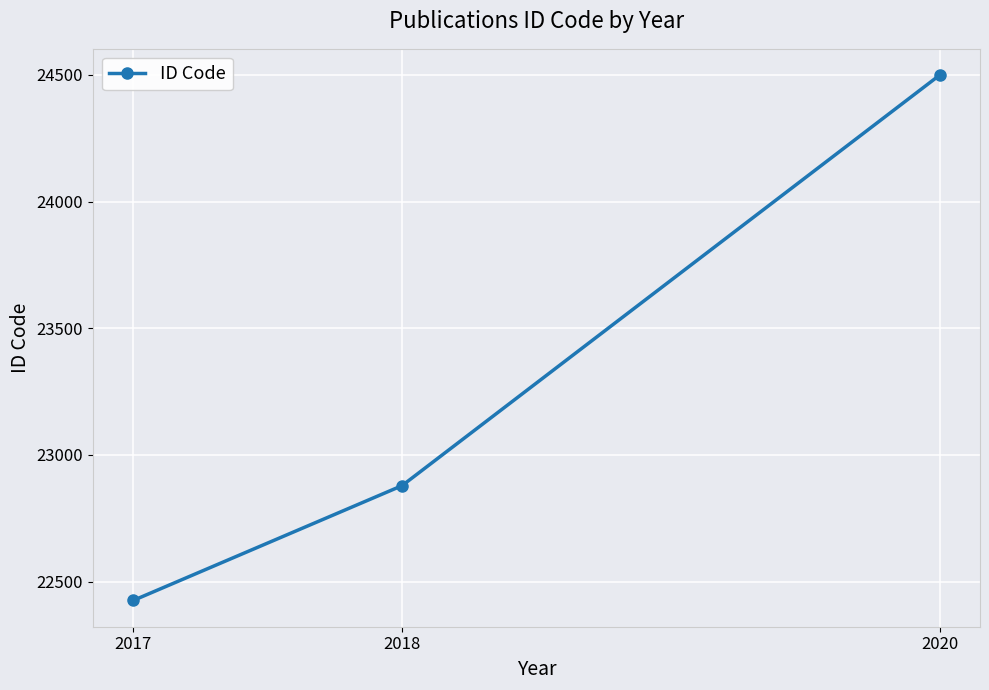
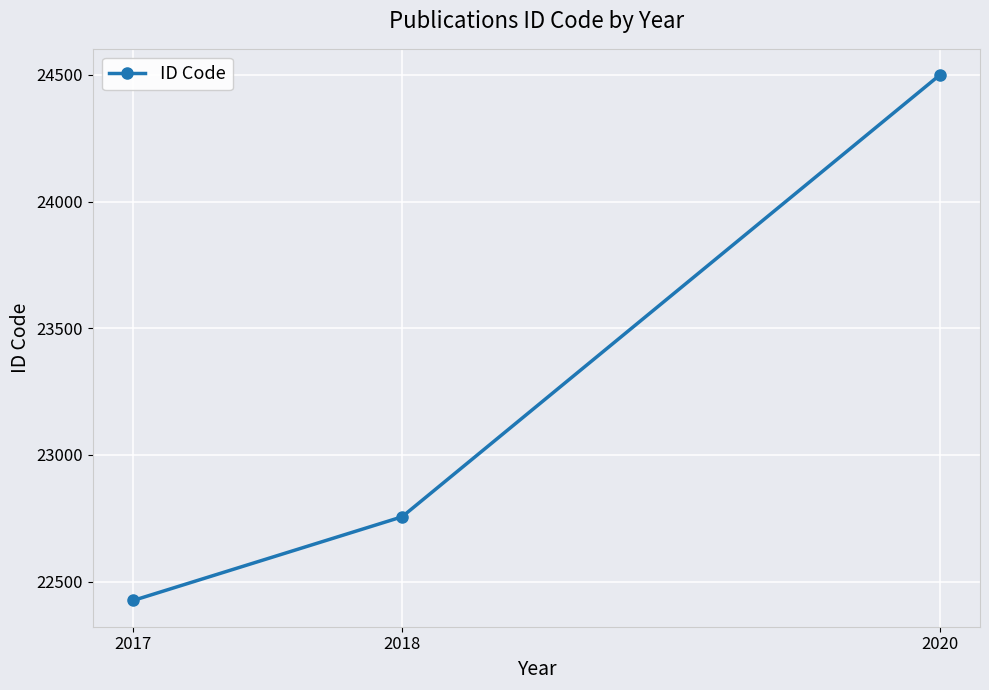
2018: 22880 -> 22760
